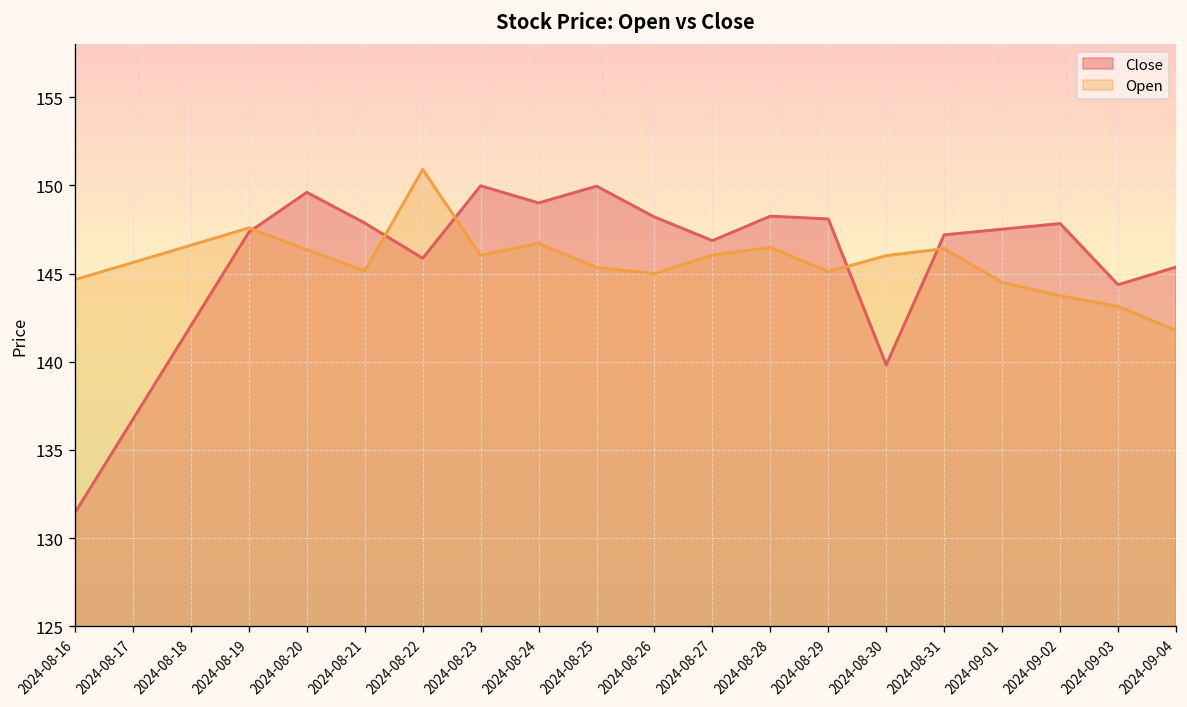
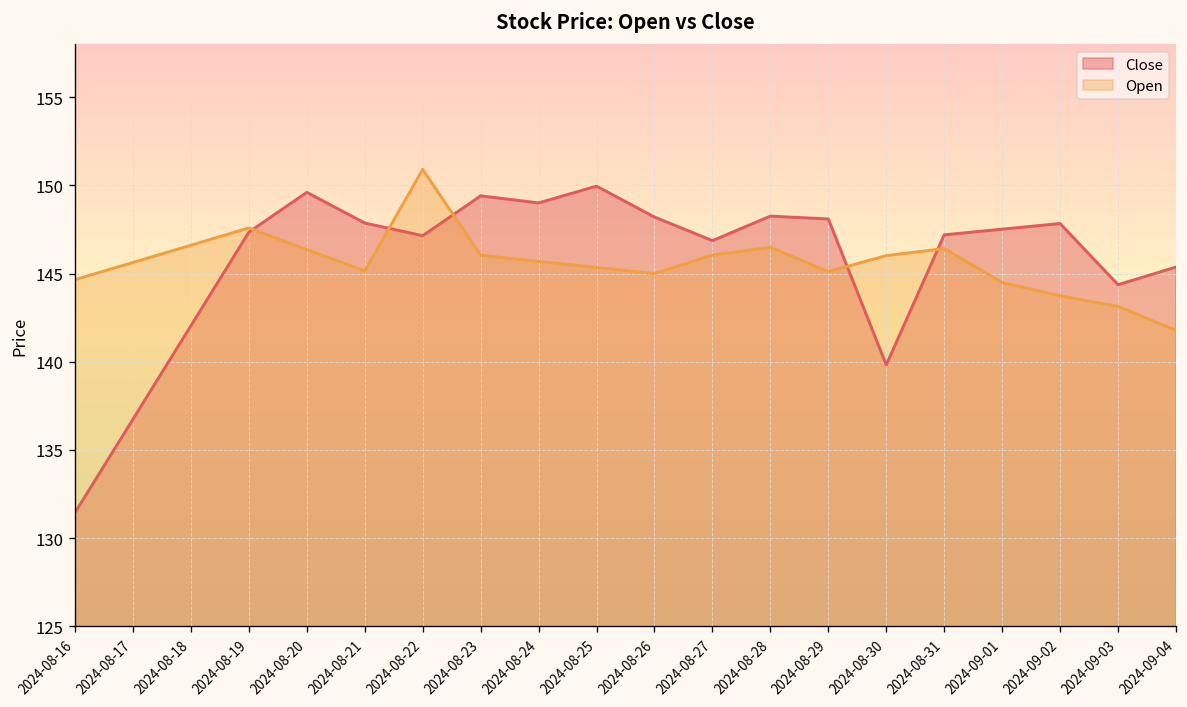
Close, 2024-08-22: 145.9 -> 147.2
Close, 2024-08-23: 150.0 -> 149.4
Open, 2024-08-24: 146.7 -> 145.7
